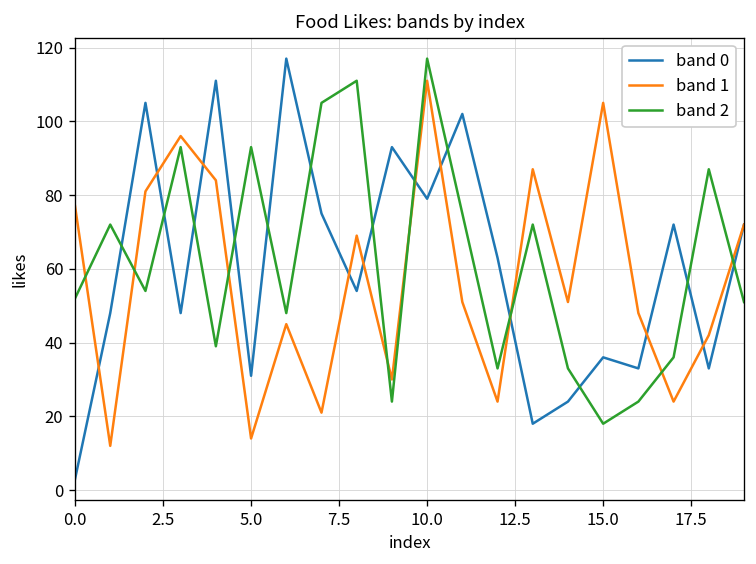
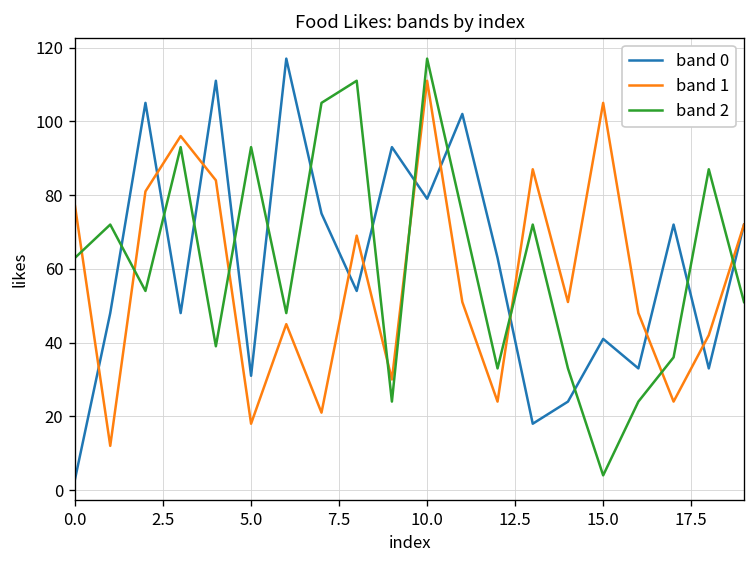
band 2, 0.0: 52 -> 63
band 1, 5.0: 14 -> 18
band 0, 15.0: 36 -> 41
band 2, 15.0: 18 -> 4
